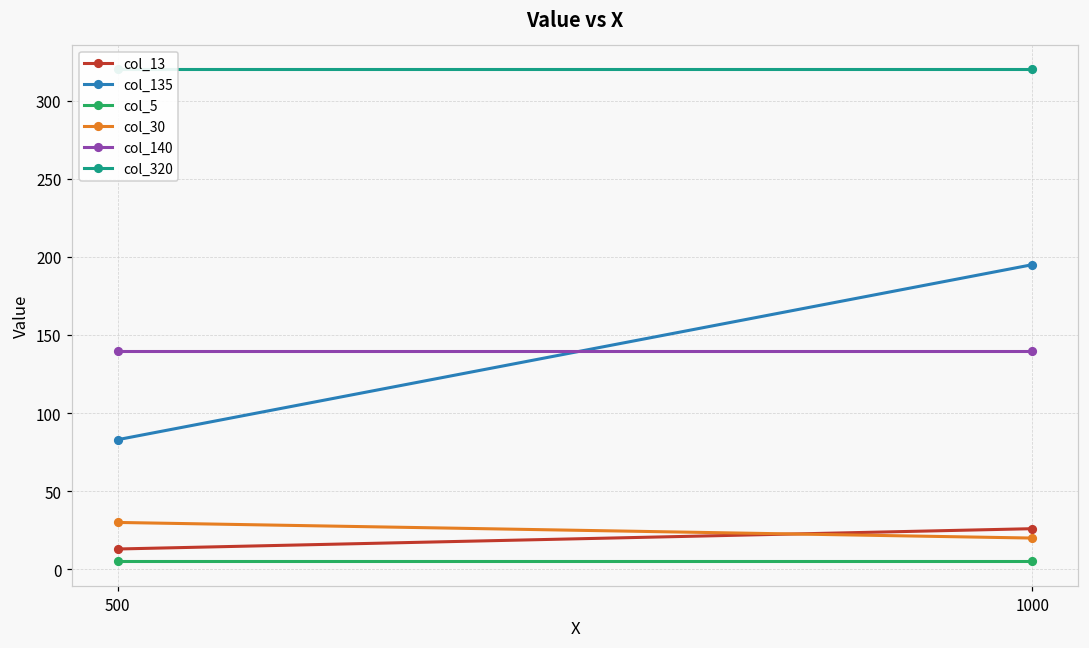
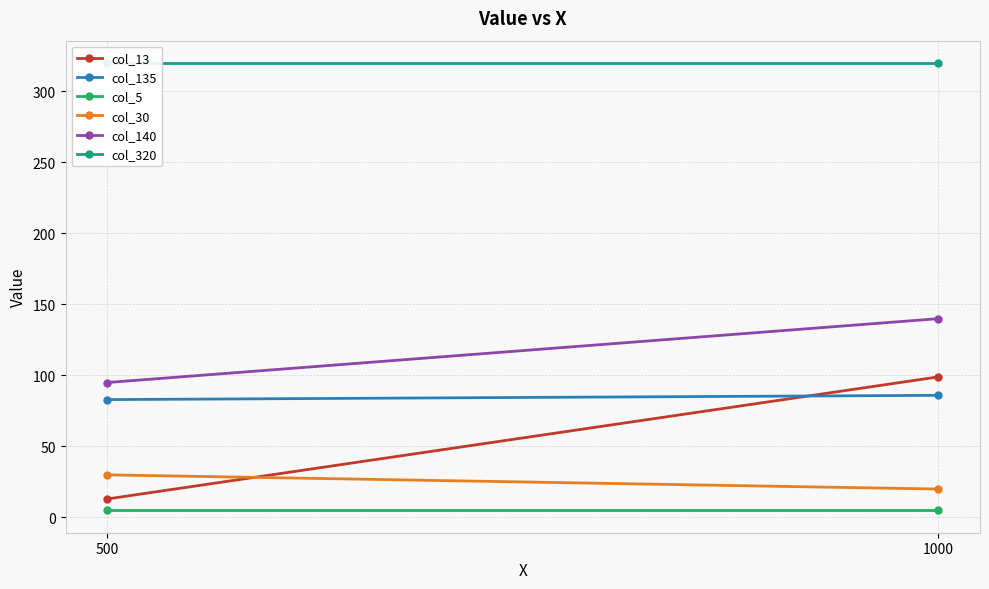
col_140, 500: 140 -> 95
col_13, 1000: 26 -> 99
col_135, 1000: 195 -> 86
